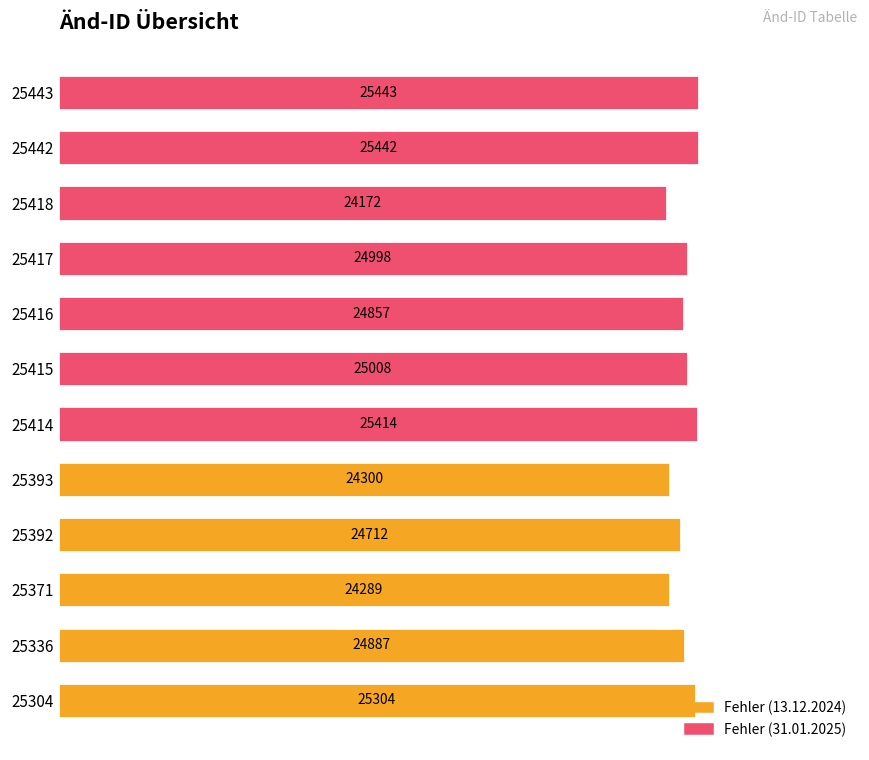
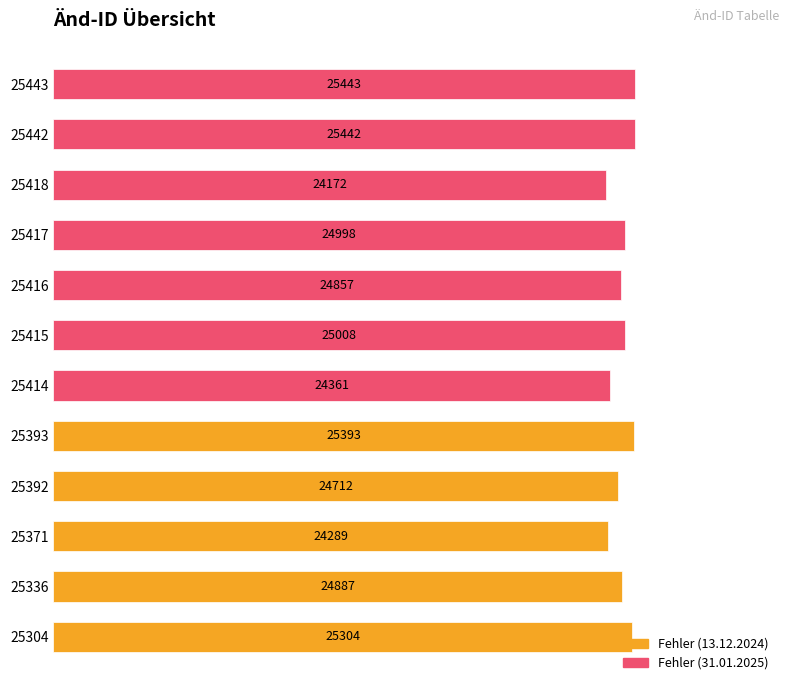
25414: 25414 -> 24361
25393: 24300 -> 25393
